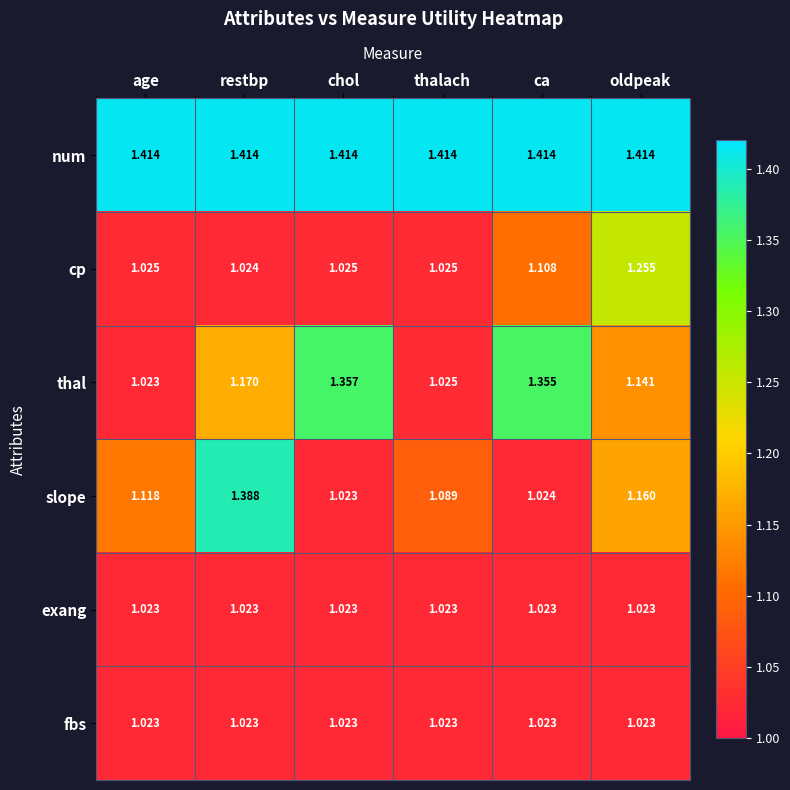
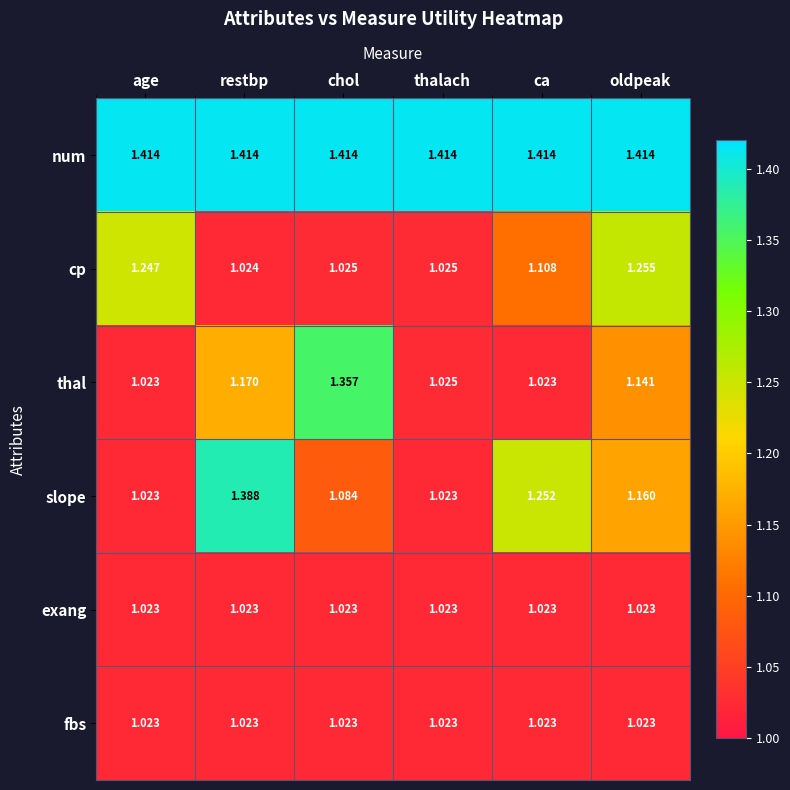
cp, age: 1.025 -> 1.247
thal, ca: 1.355 -> 1.023
slope, age: 1.118 -> 1.023
slope, chol: 1.023 -> 1.084
slope, thalach: 1.089 -> 1.023
slope, ca: 1.024 -> 1.252
